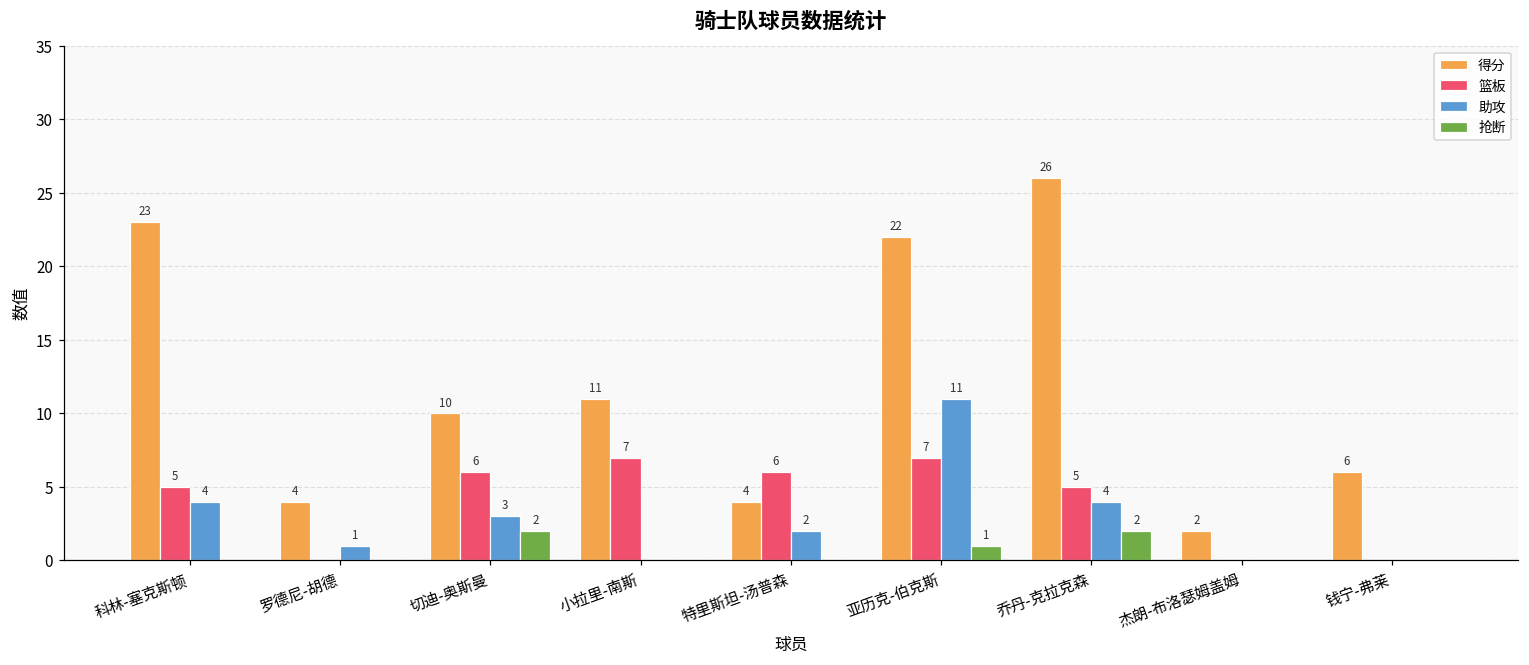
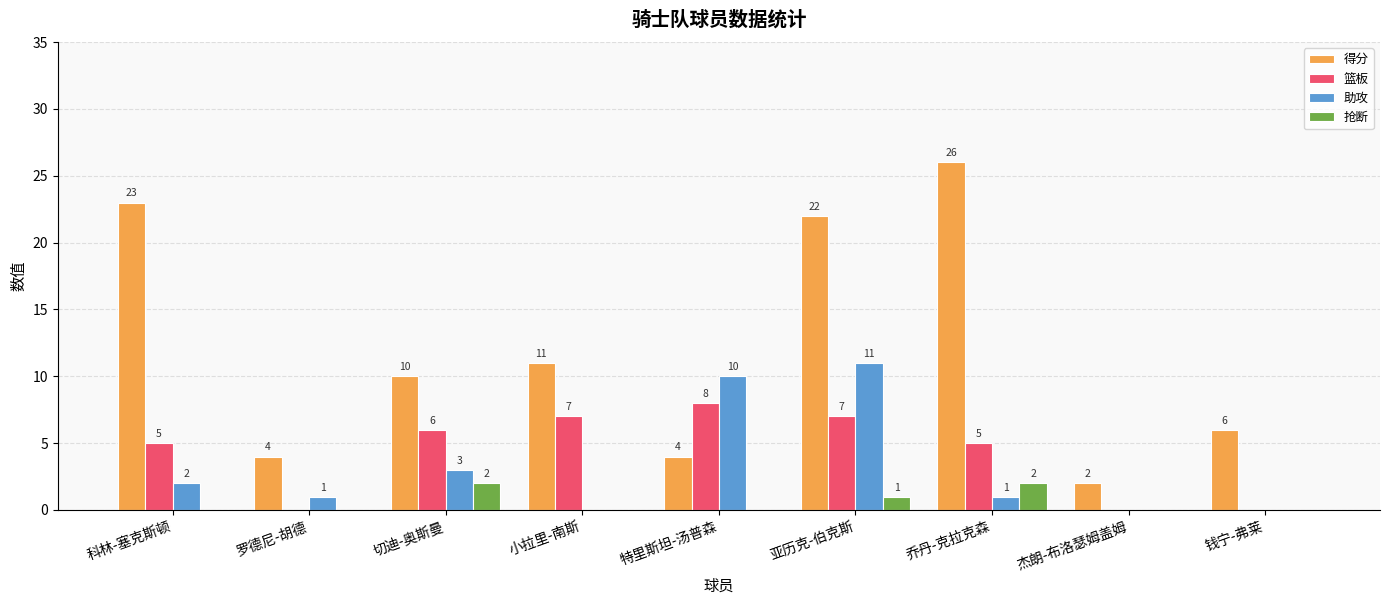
助攻, 科林-塞克斯顿: 4 -> 2
篮板, 特里斯坦-汤普森: 6 -> 8
助攻, 特里斯坦-汤普森: 2 -> 10
助攻, 乔丹-克拉克森: 4 -> 1
